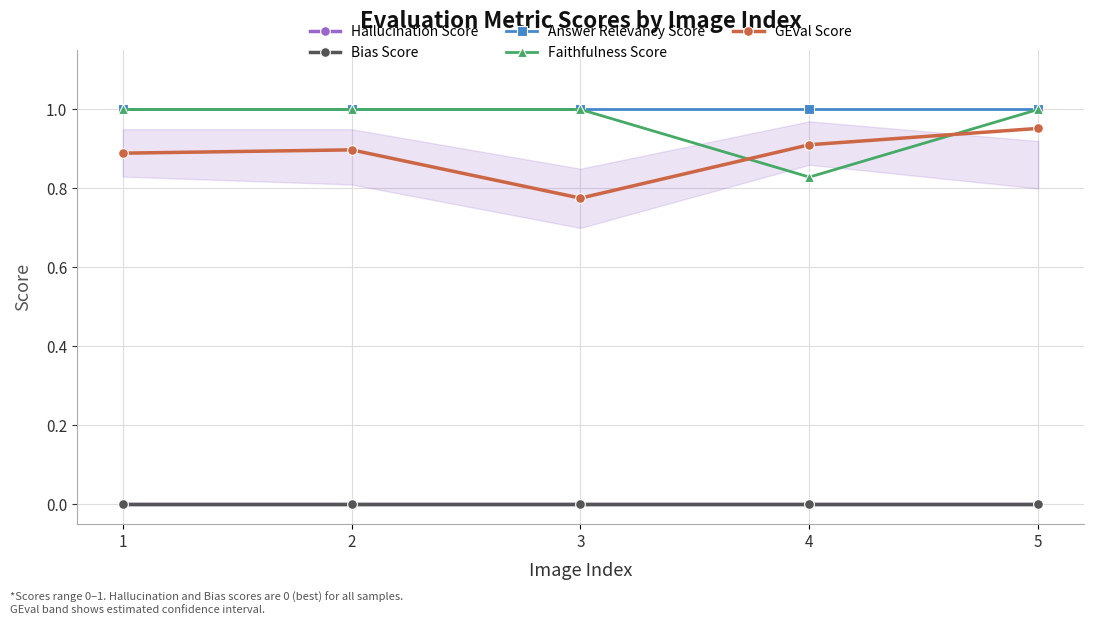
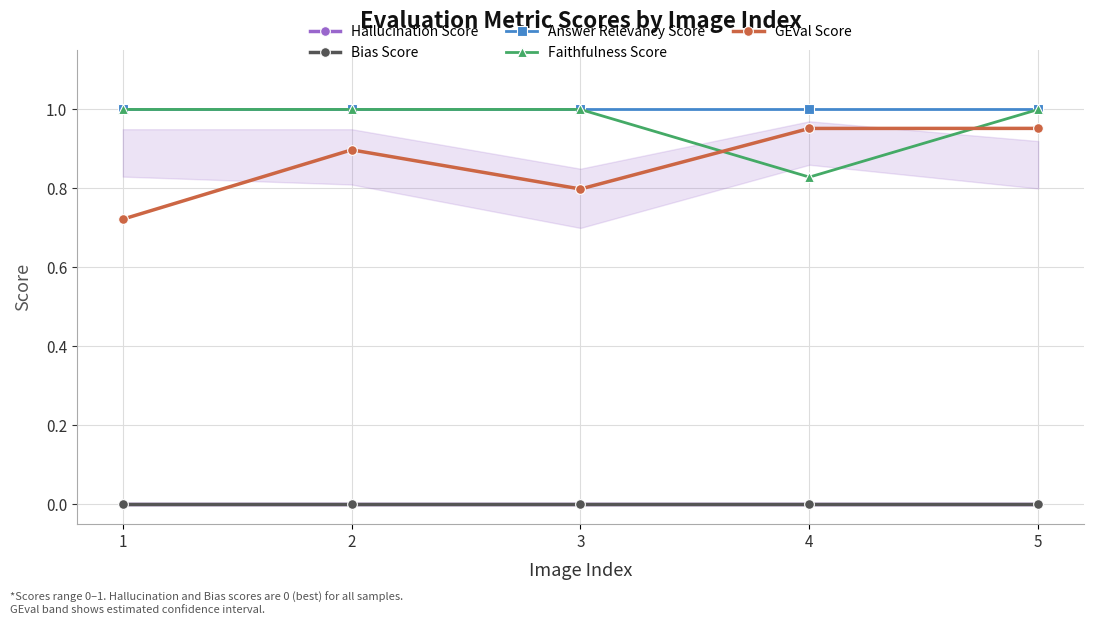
GEval Score, 1: 0.89 -> 0.72
GEval Score, 3: 0.78 -> 0.80
GEval Score, 4: 0.91 -> 0.95
